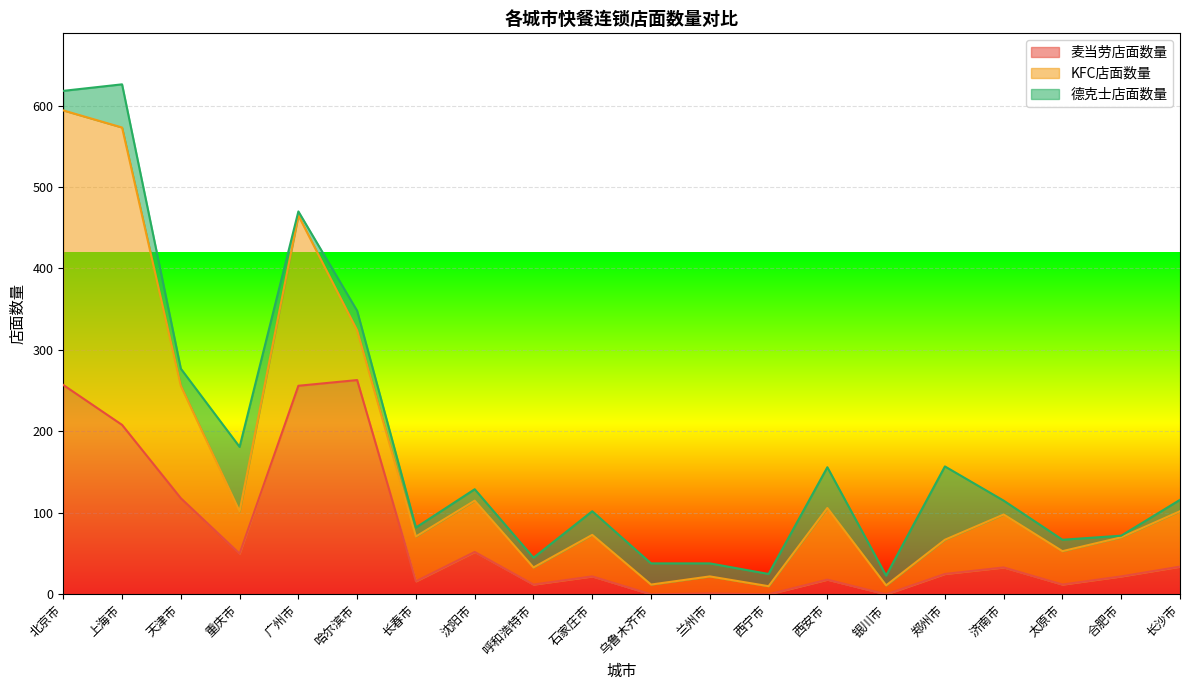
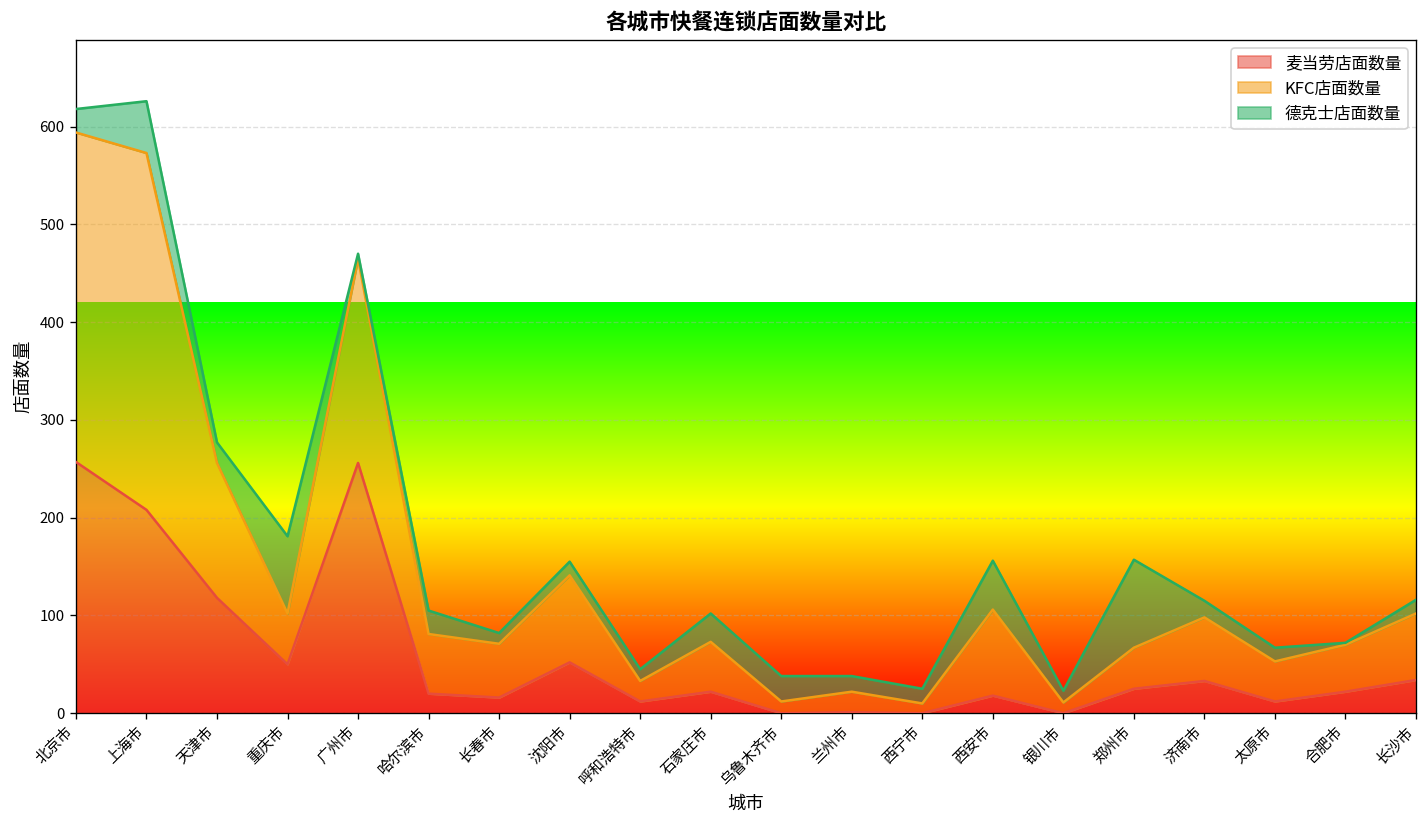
麦当劳店面数量, 哈尔滨市: 260 -> 20
KFC店面数量, 沈阳市: 60 -> 90
